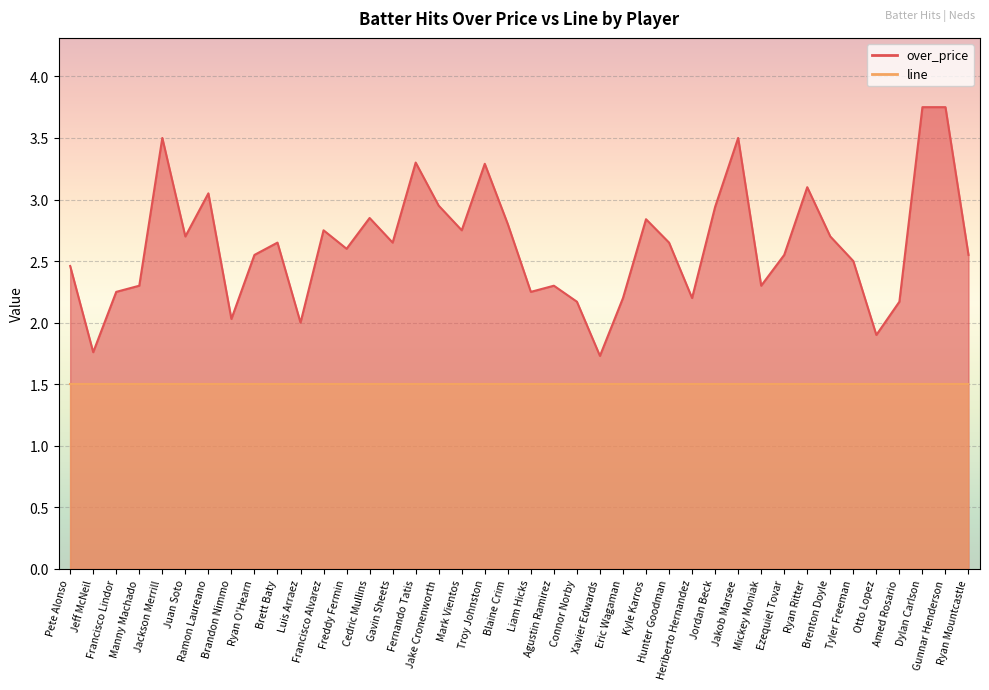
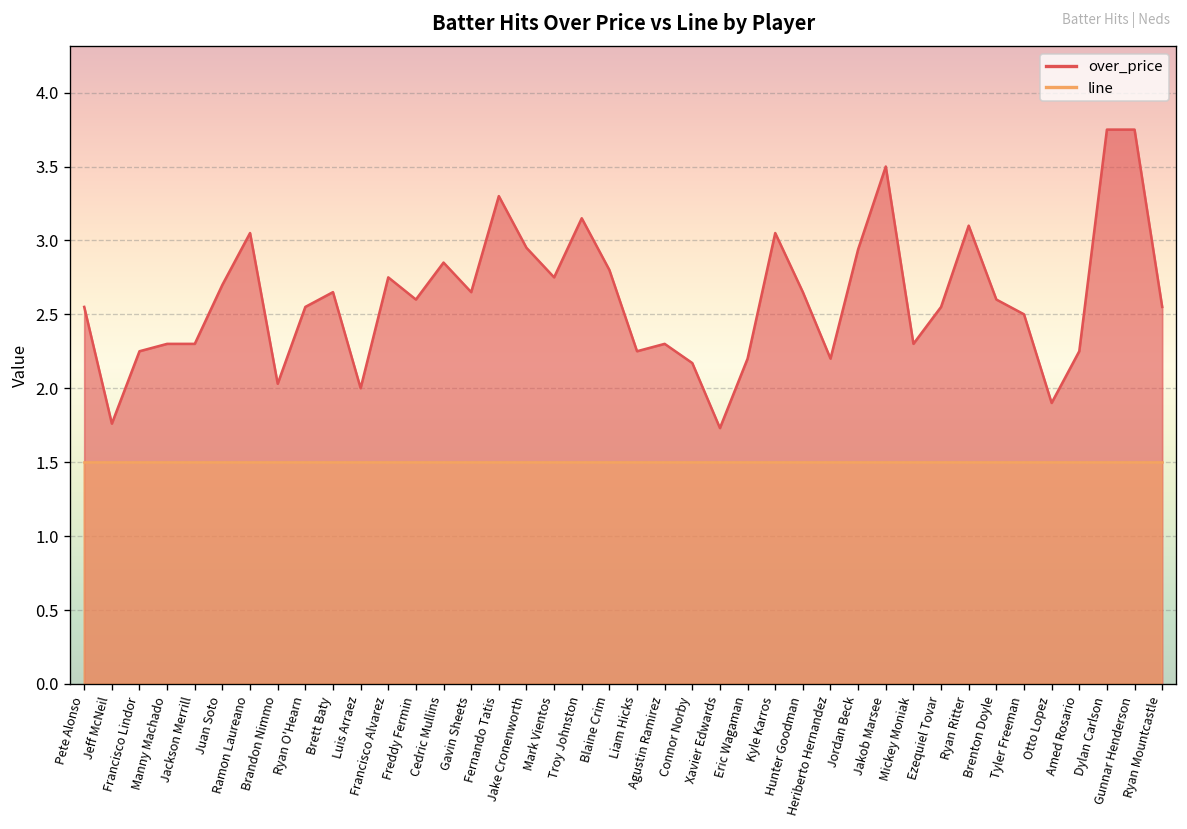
over_price, Pete Alonso: 2.46 -> 2.55
over_price, Jackson Merrill: 3.5 -> 2.3
over_price, Troy Johnston: 3.29 -> 3.15
over_price, Kyle Karros: 2.84 -> 3.05
over_price, Brenton Doyle: 2.7 -> 2.6
over_price, Amed Rosario: 2.17 -> 2.25
